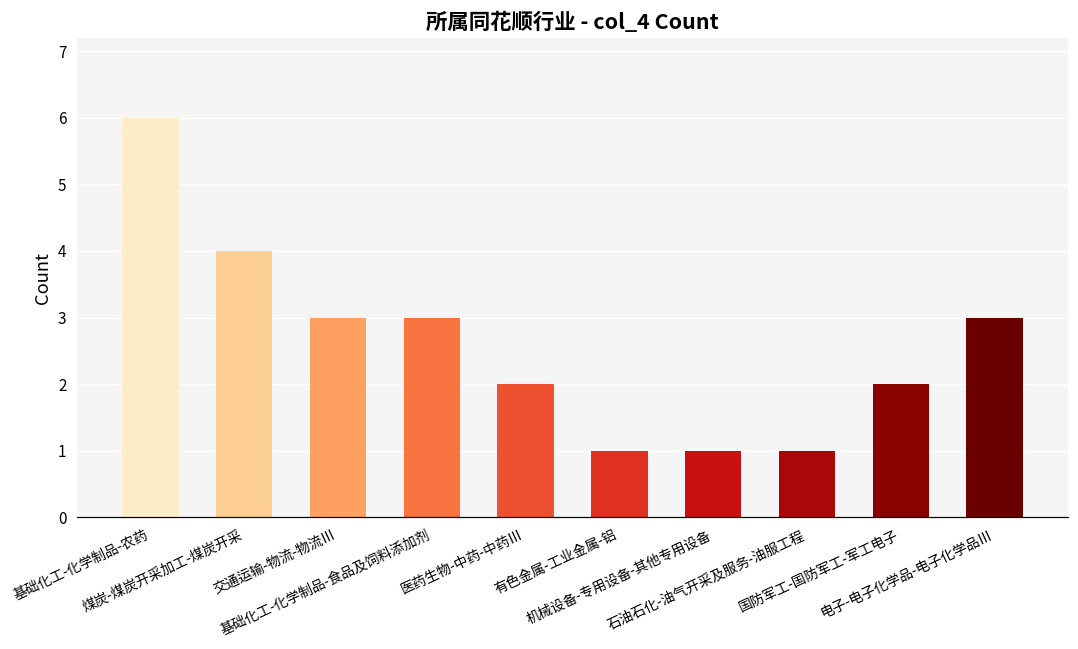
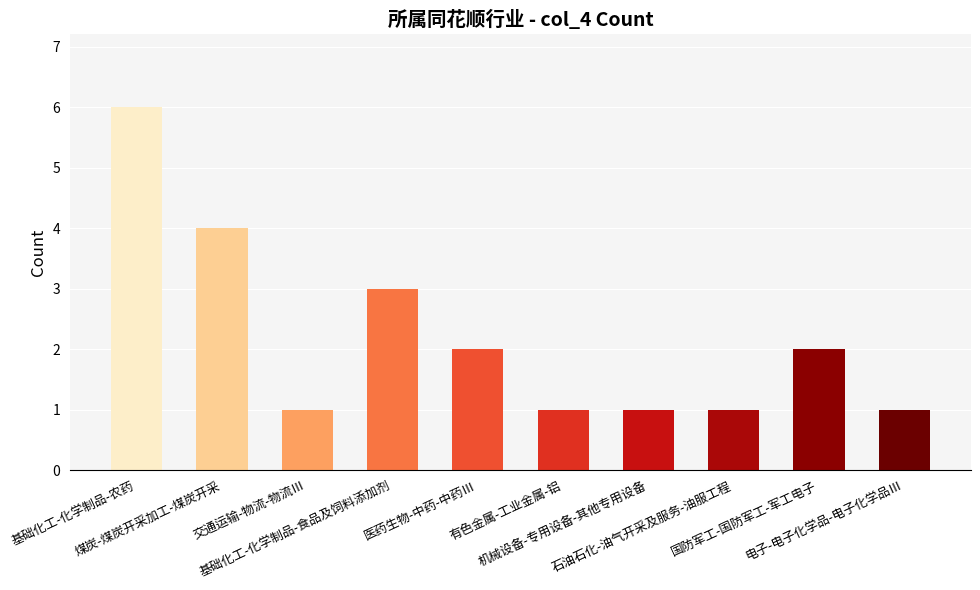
交通运输-物流-物流Ⅲ: 3 -> 1
电子-电子化学品-电子化学品Ⅲ: 3 -> 1
